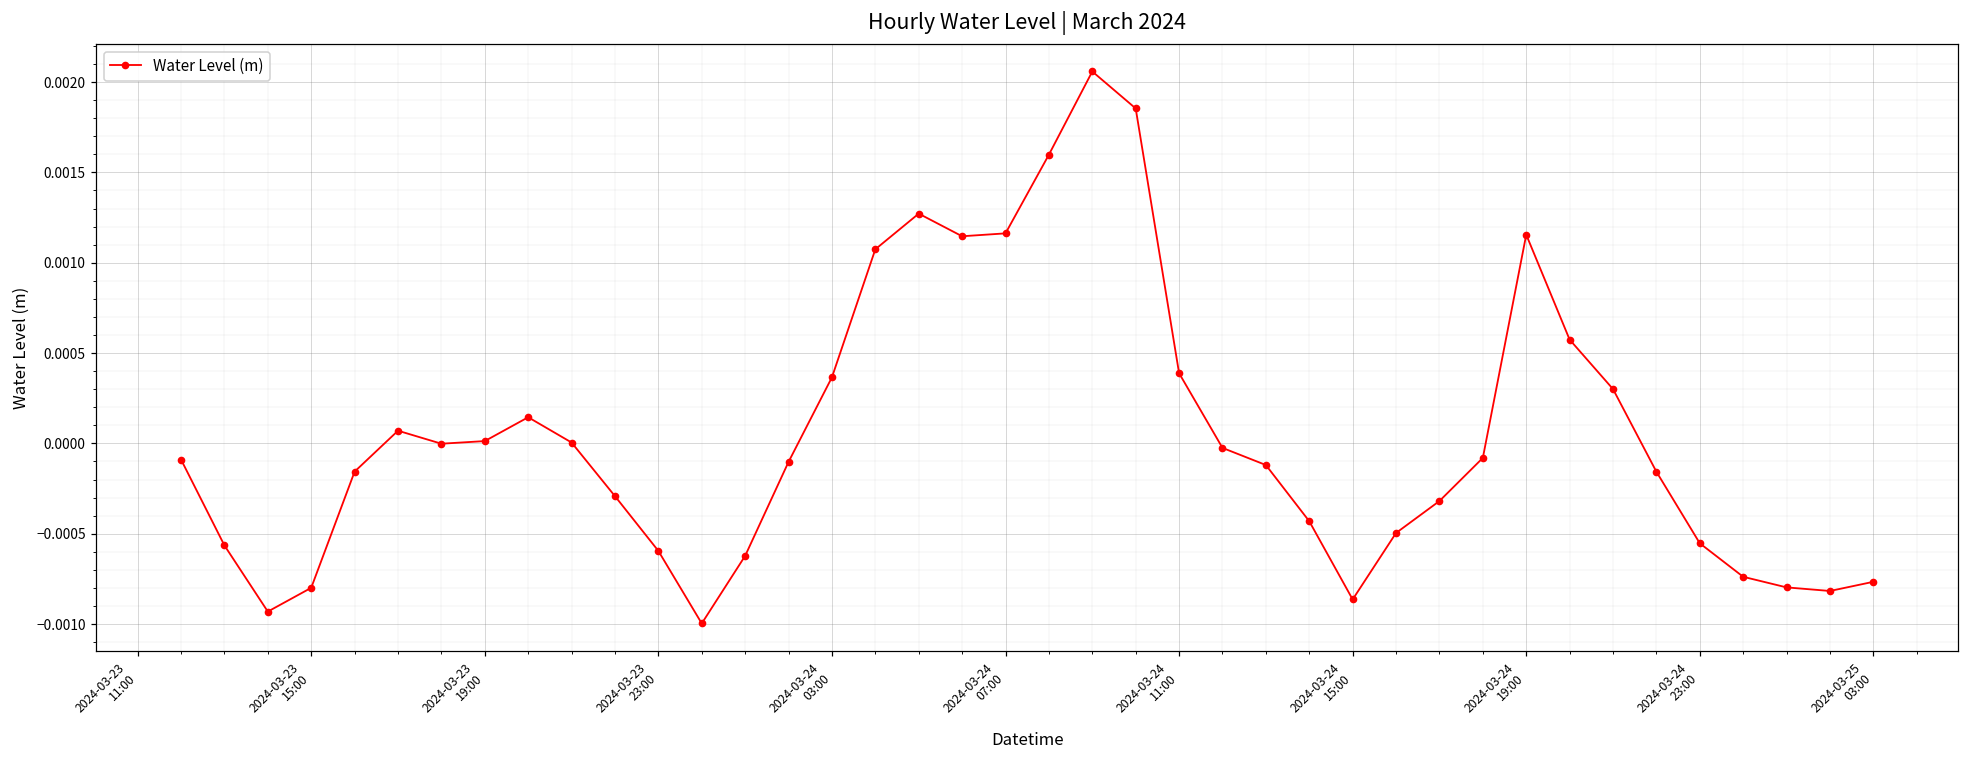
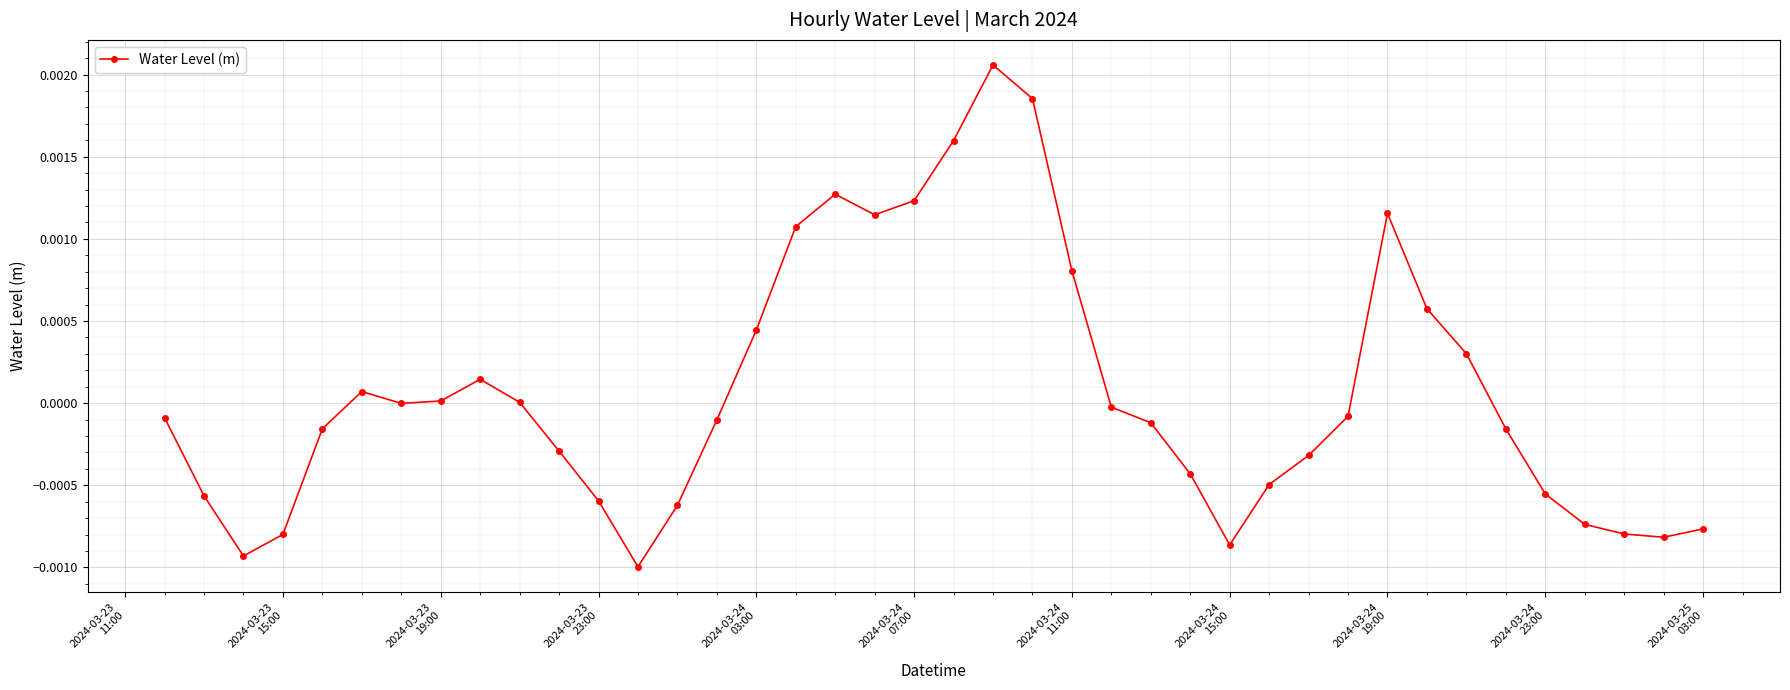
2024-03-24 03:00: 0.00037 -> 0.00044
2024-03-24 07:00: 0.00116 -> 0.00123
2024-03-24 11:00: 0.00039 -> 0.00081
